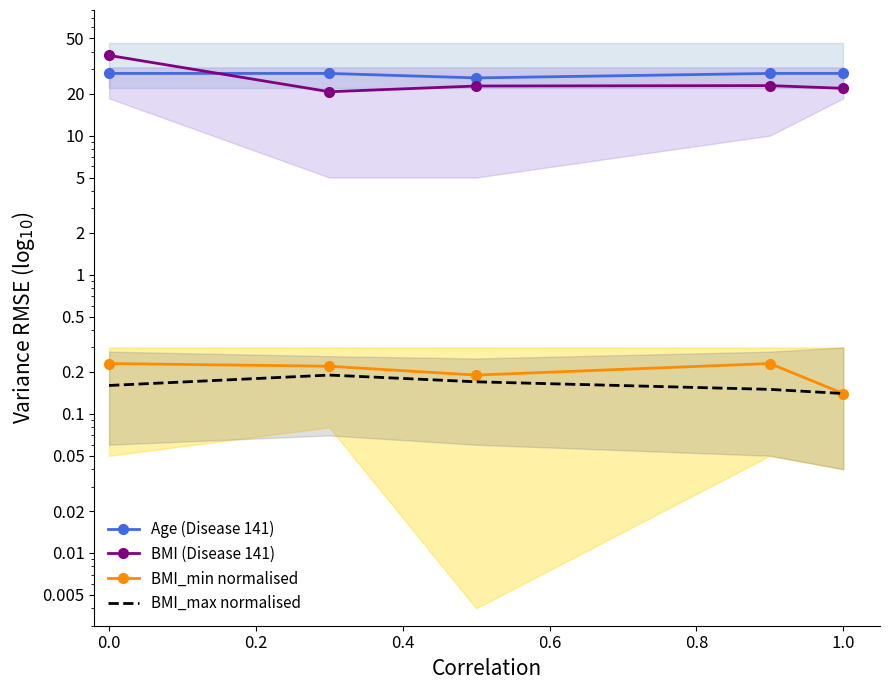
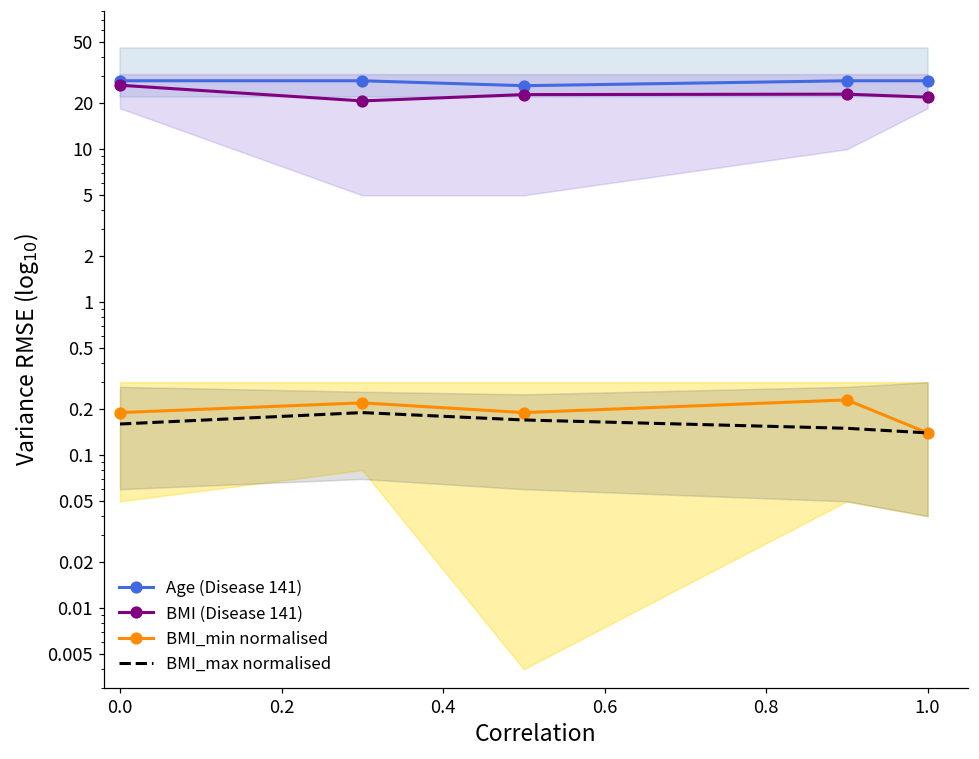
BMI (Disease 141), 0.0: 38 -> 26
BMI_min normalised, 0.0: 0.23 -> 0.19
